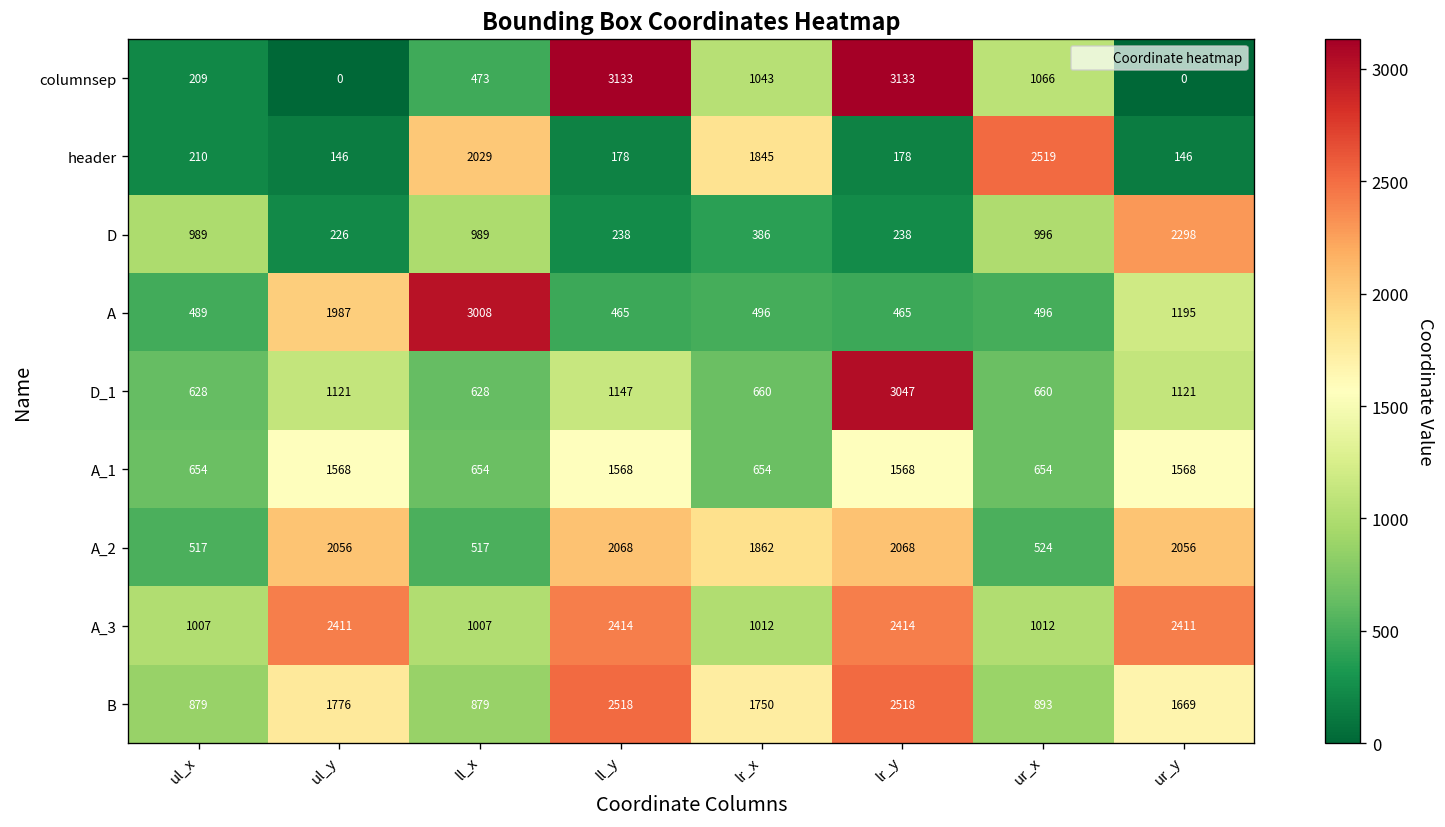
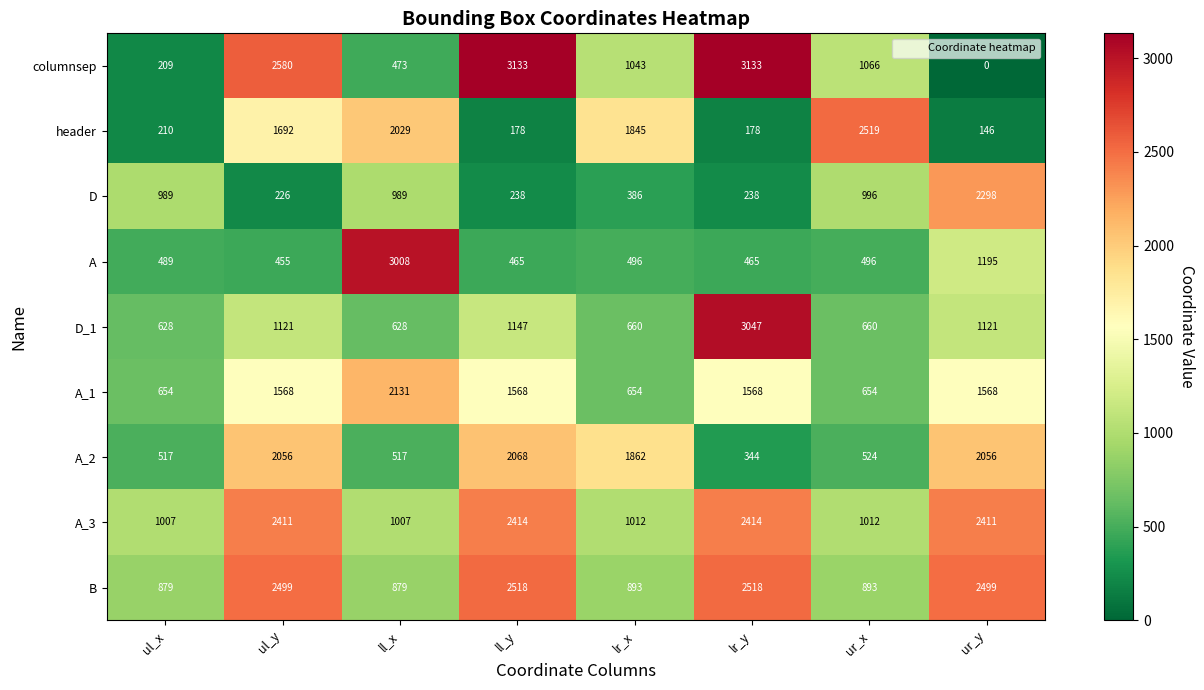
columnsep, ul_y: 0 -> 2580
header, ul_y: 146 -> 1692
A, ul_y: 1987 -> 455
A_1, ll_x: 654 -> 2131
A_2, lr_y: 2068 -> 344
B, ul_y: 1776 -> 2499
B, lr_x: 1750 -> 893
B, ur_y: 1669 -> 2499
